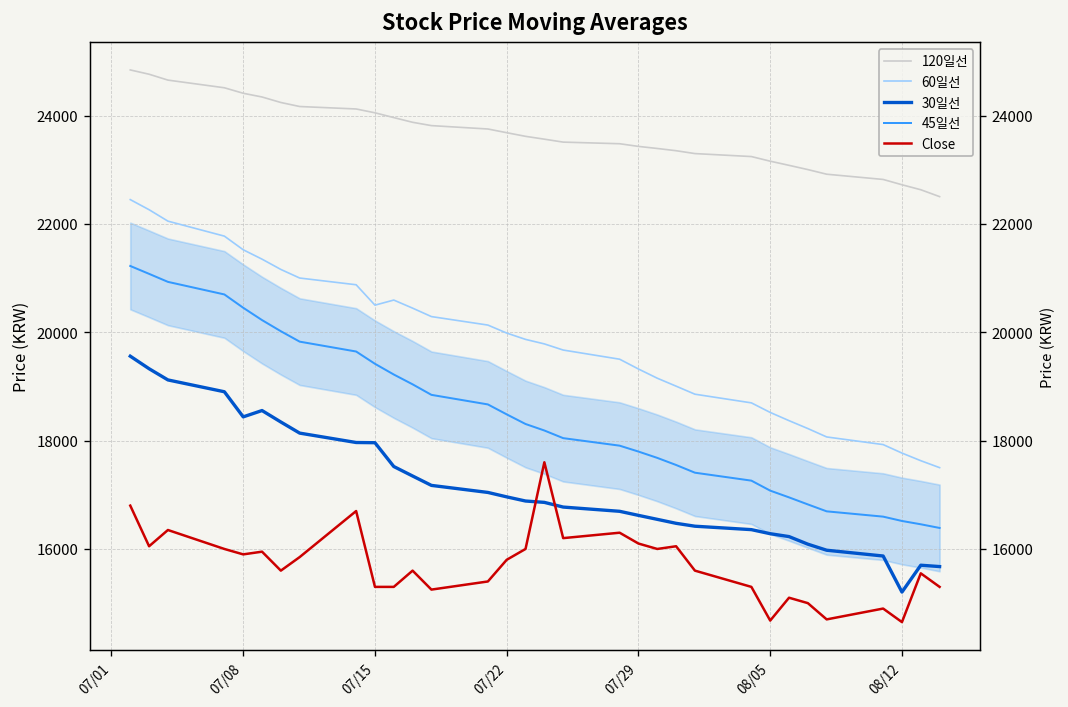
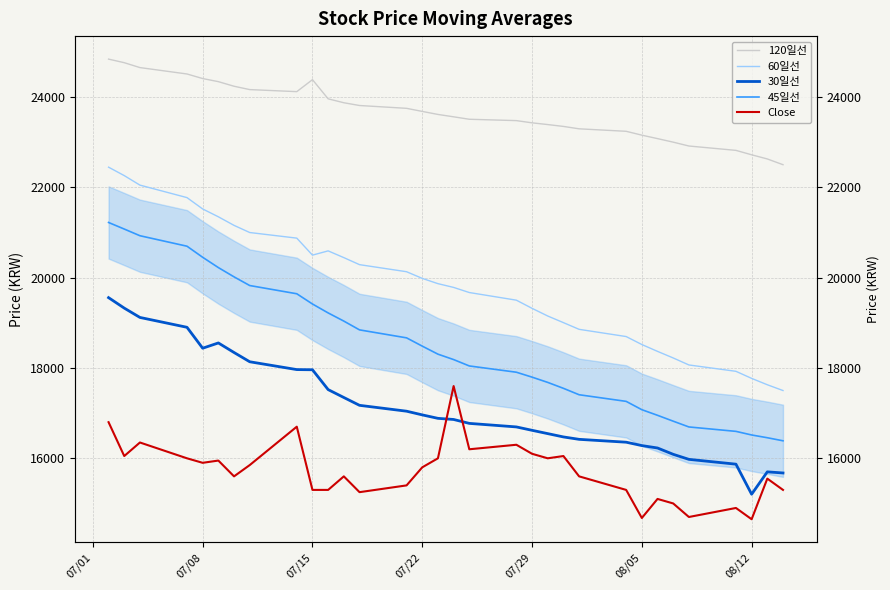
120일선, 07/15: 24100 -> 24400
